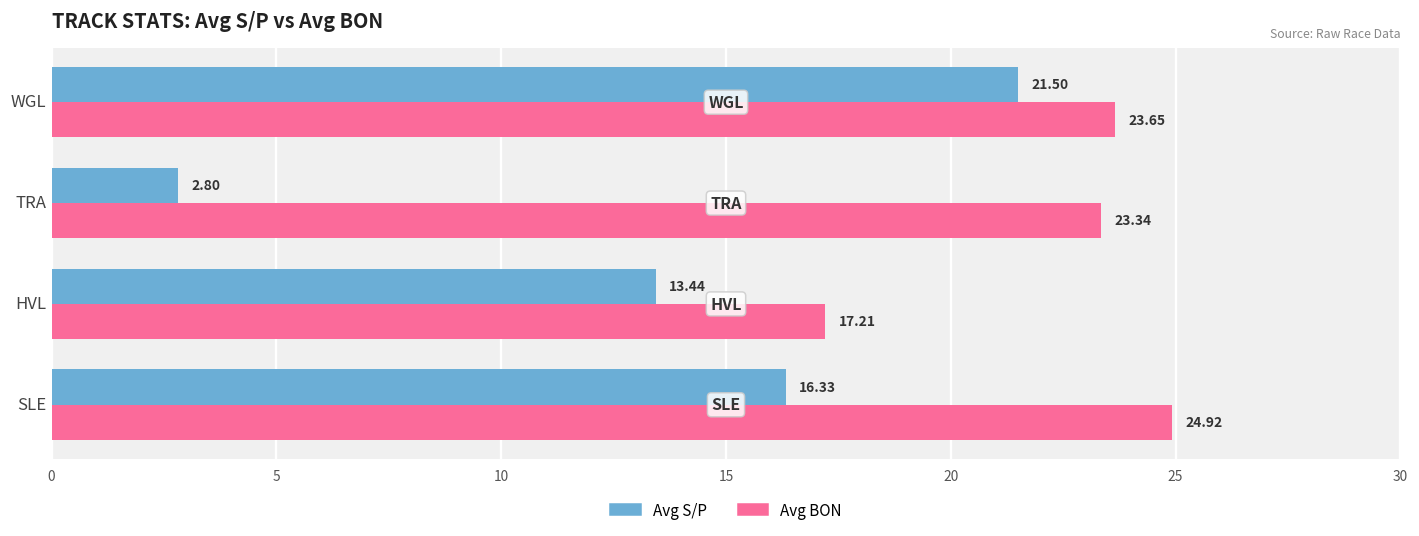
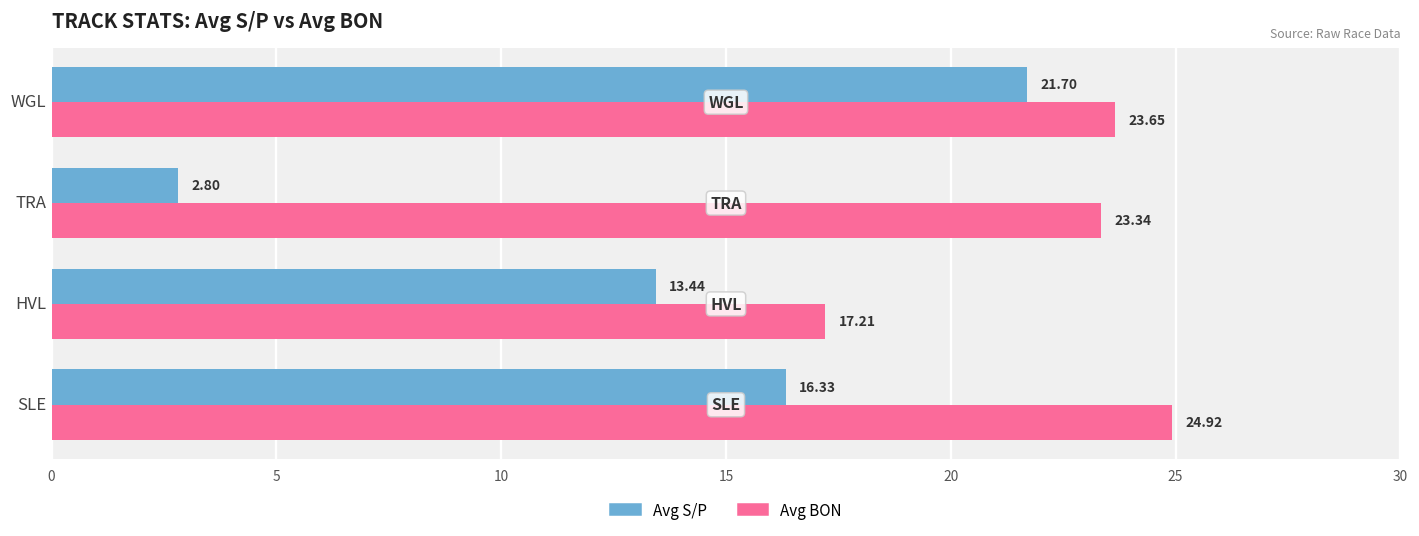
Avg S/P, WGL: 21.50 -> 21.70
